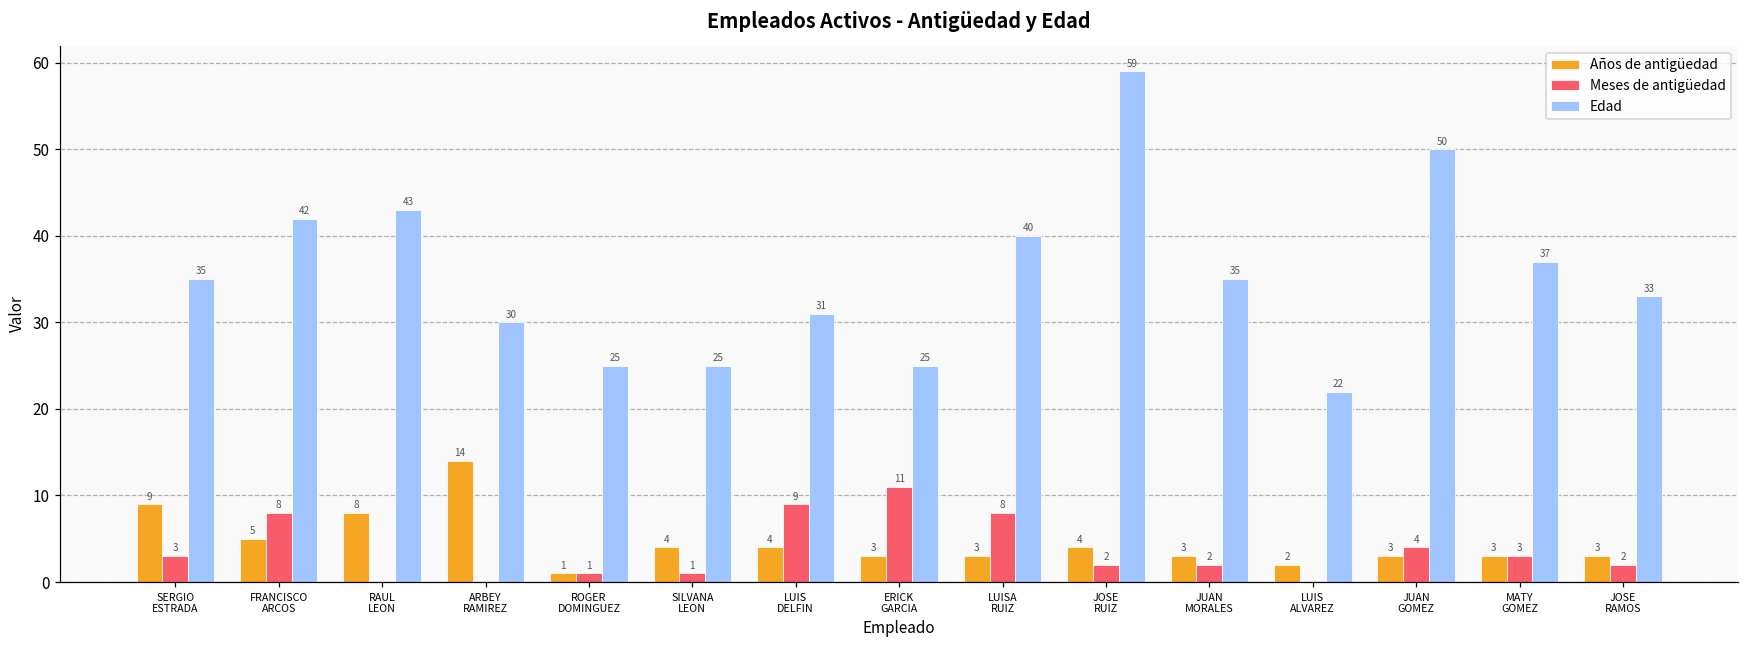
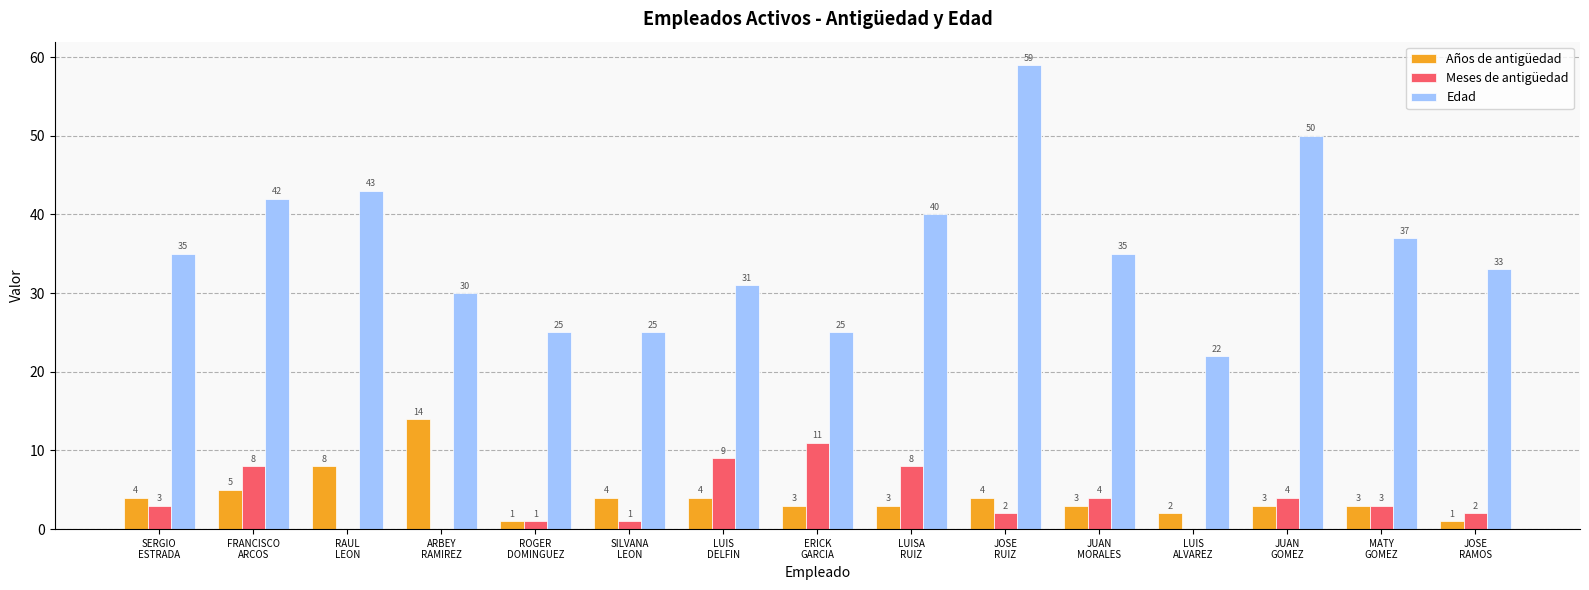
Años de antigüedad, SERGIO ESTRADA: 9 -> 4
Meses de antigüedad, JUAN MORALES: 2 -> 4
Años de antigüedad, JOSE RAMOS: 3 -> 1
